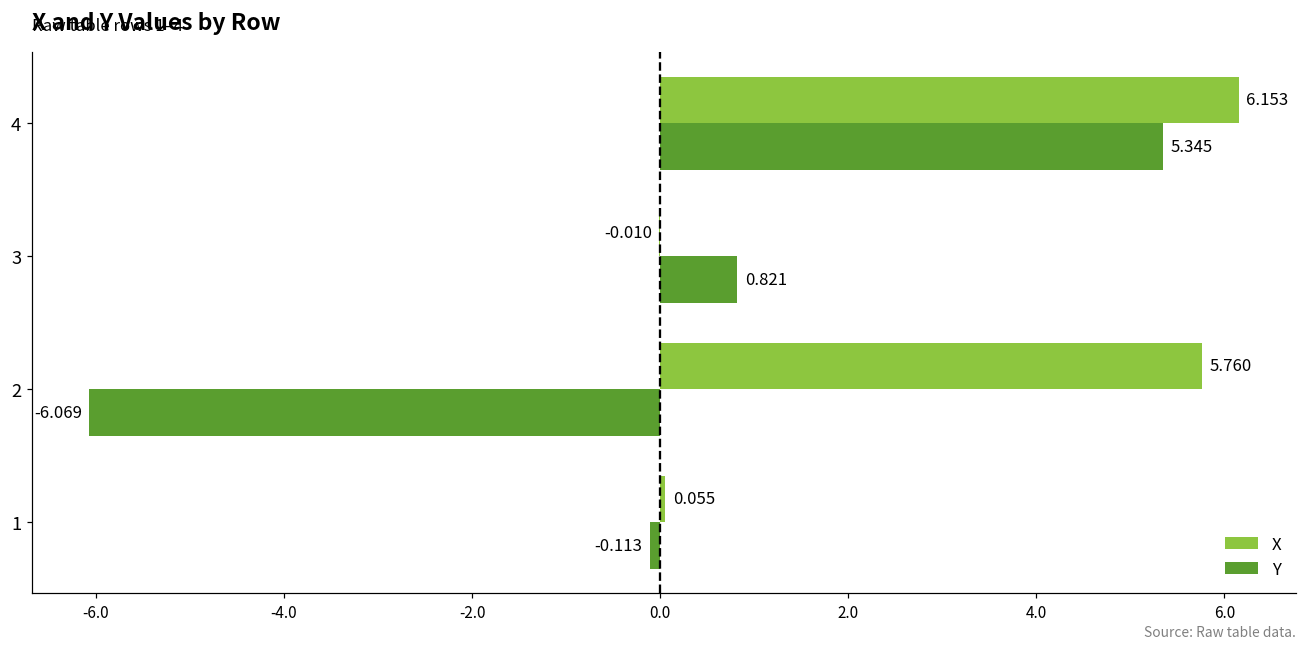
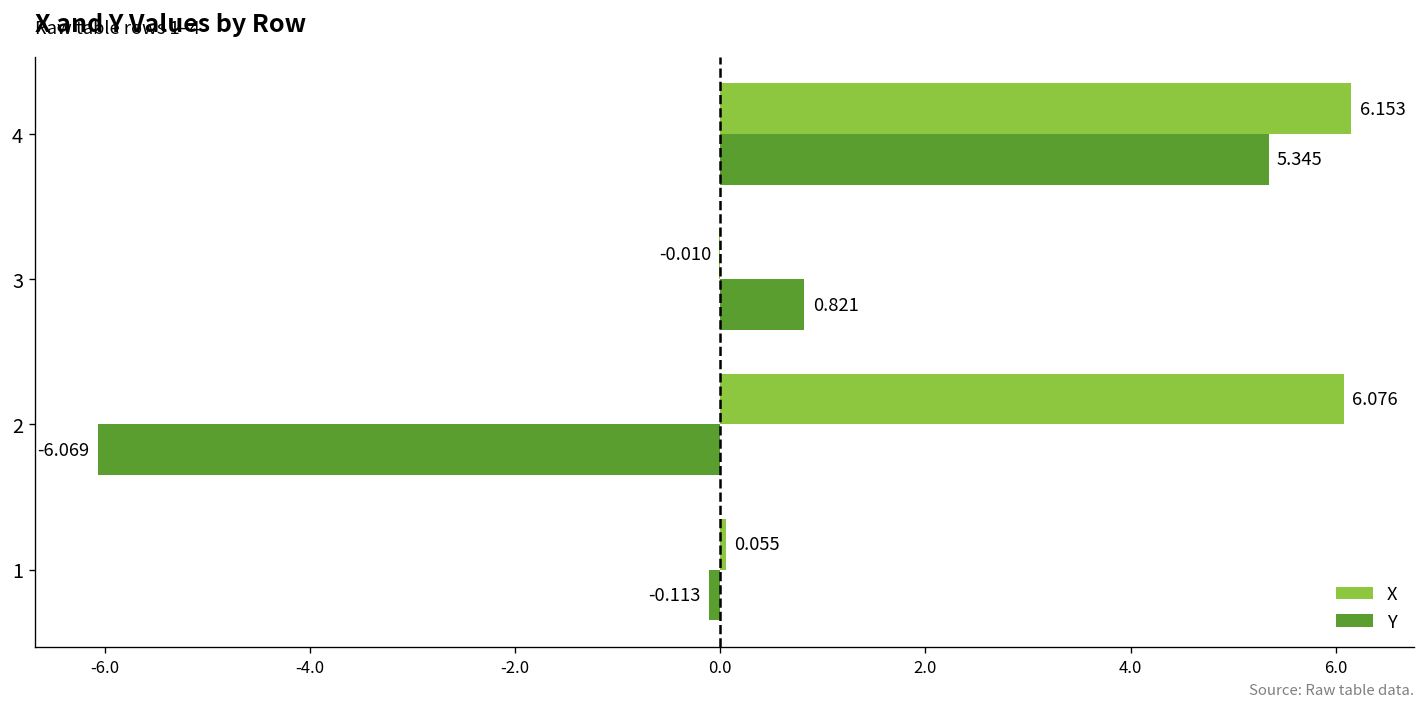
X, 2: 5.760 -> 6.076
